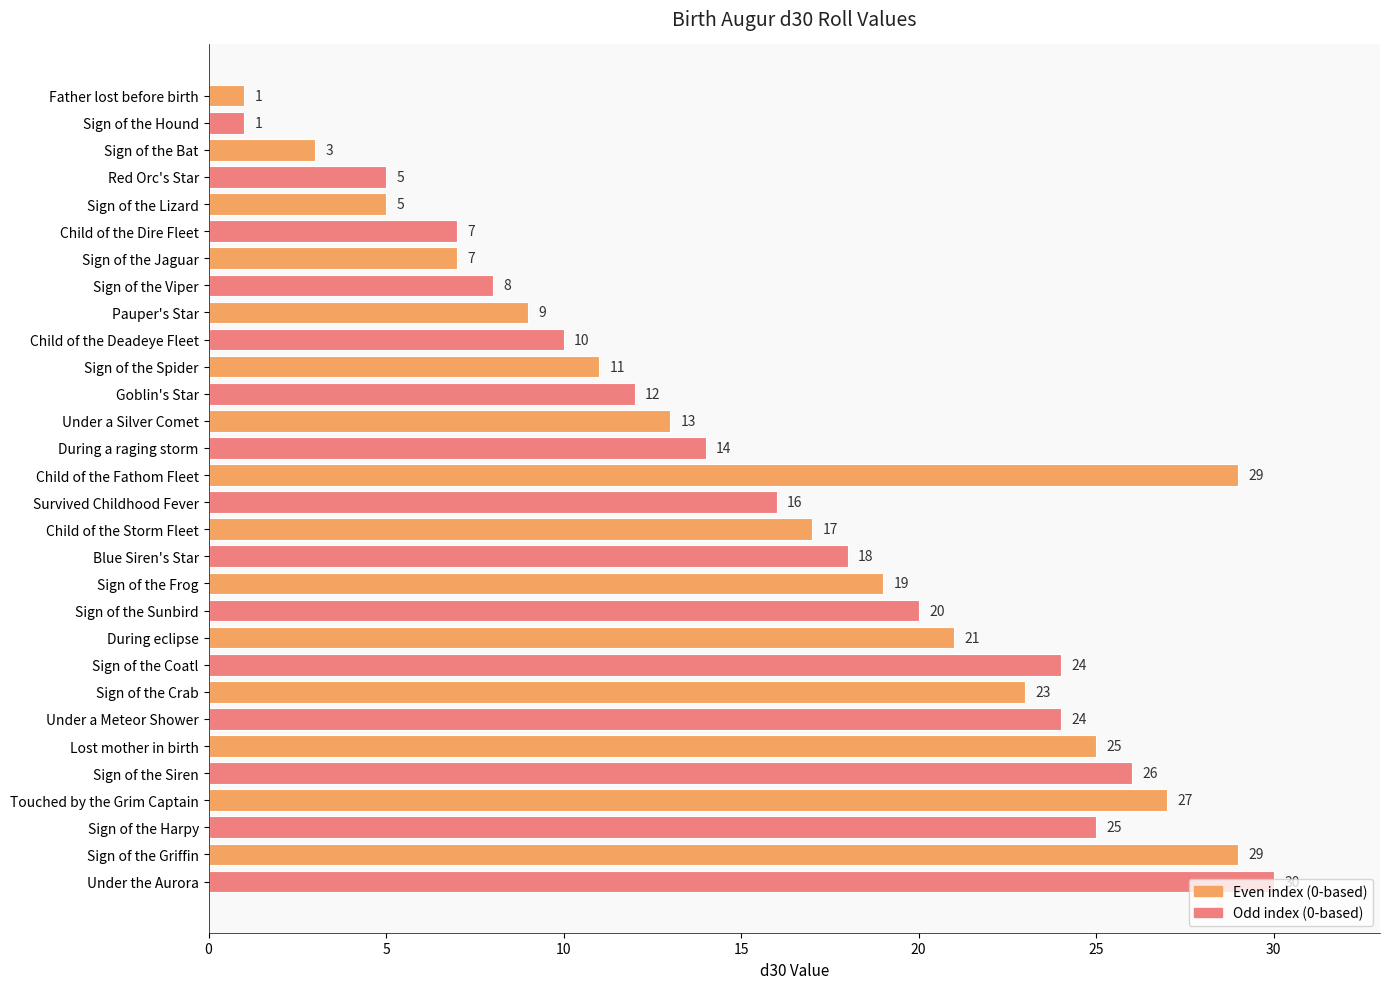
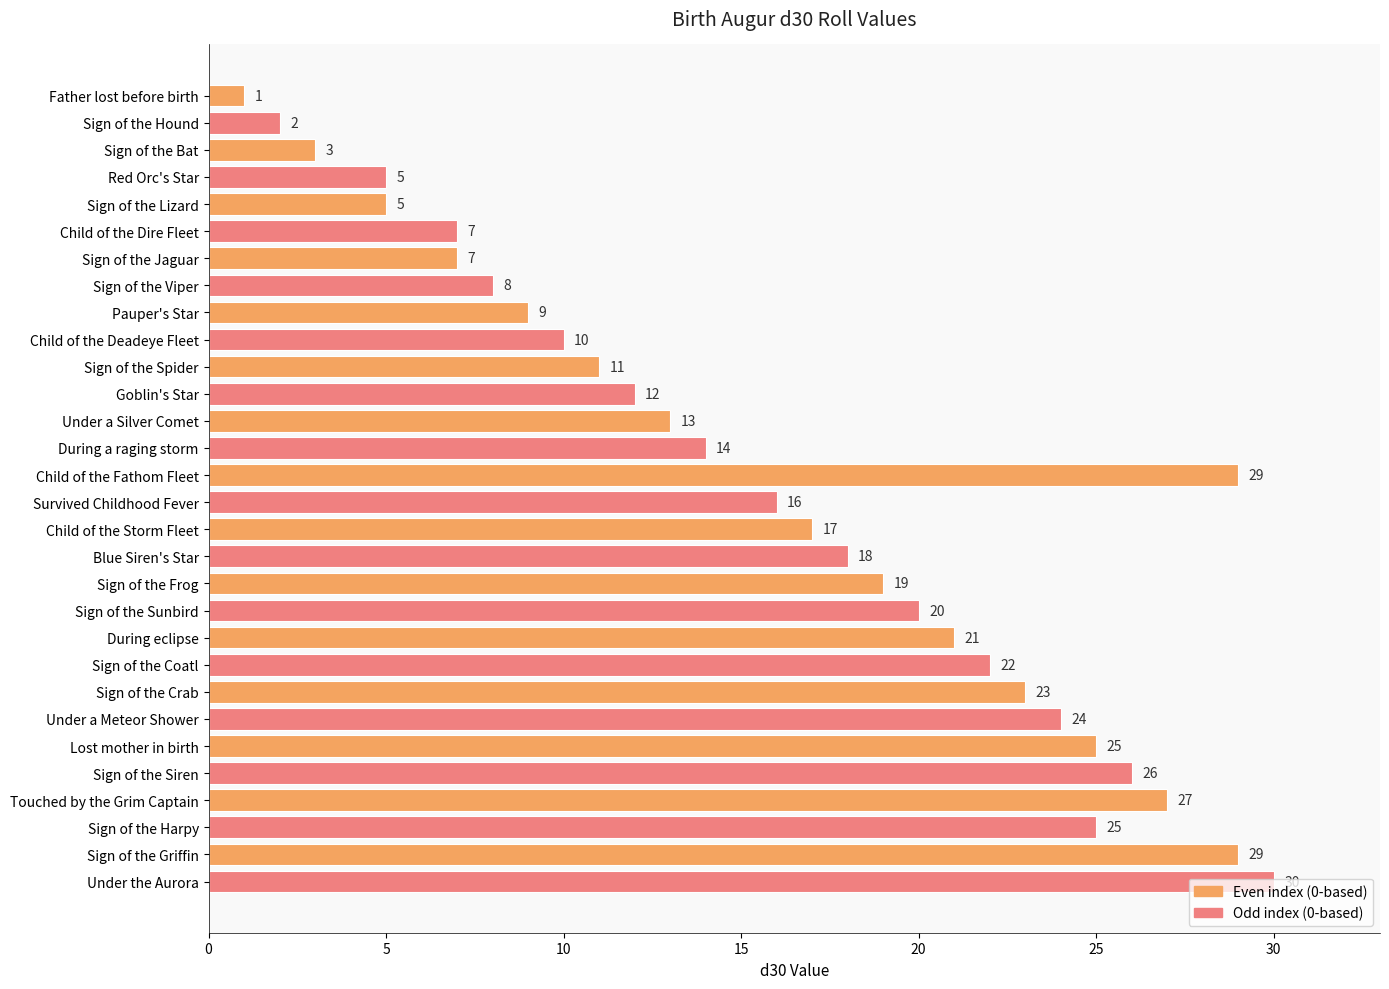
Sign of the Hound: 1 -> 2
Sign of the Coatl: 24 -> 22
